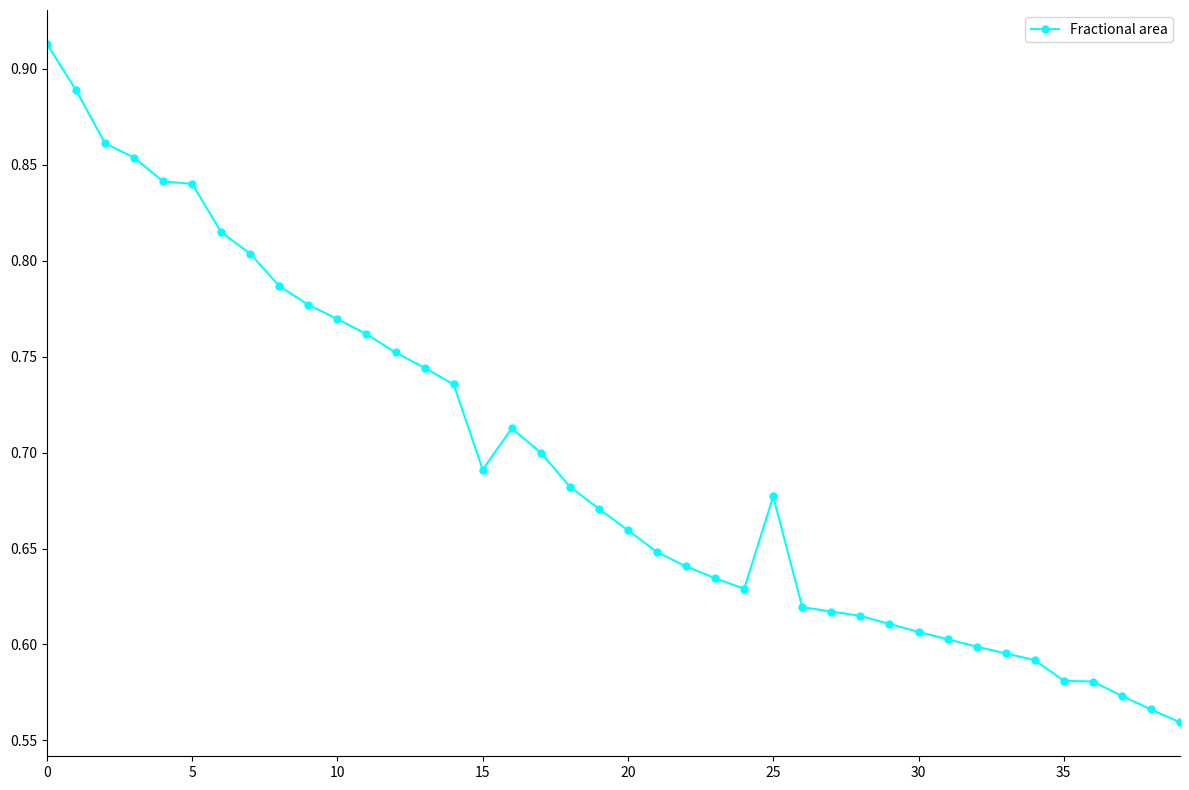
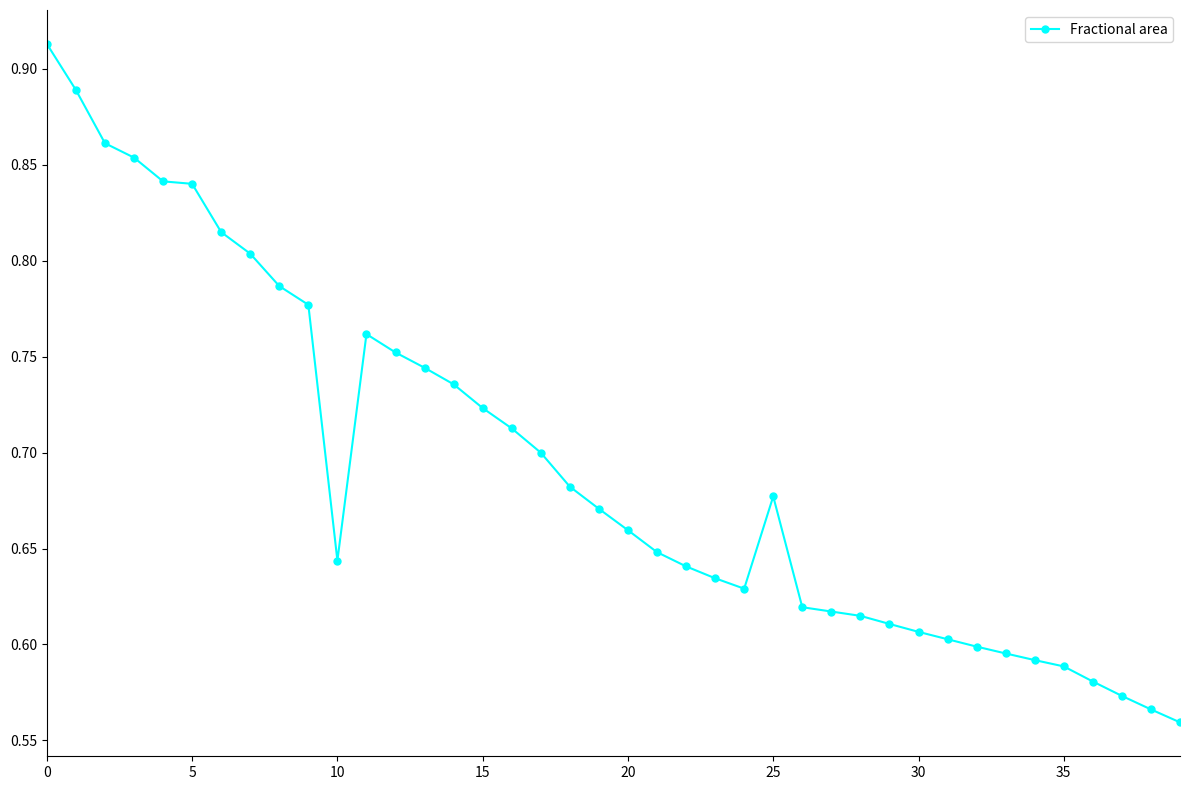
10: 0.770 -> 0.644
15: 0.691 -> 0.723
35: 0.581 -> 0.589
